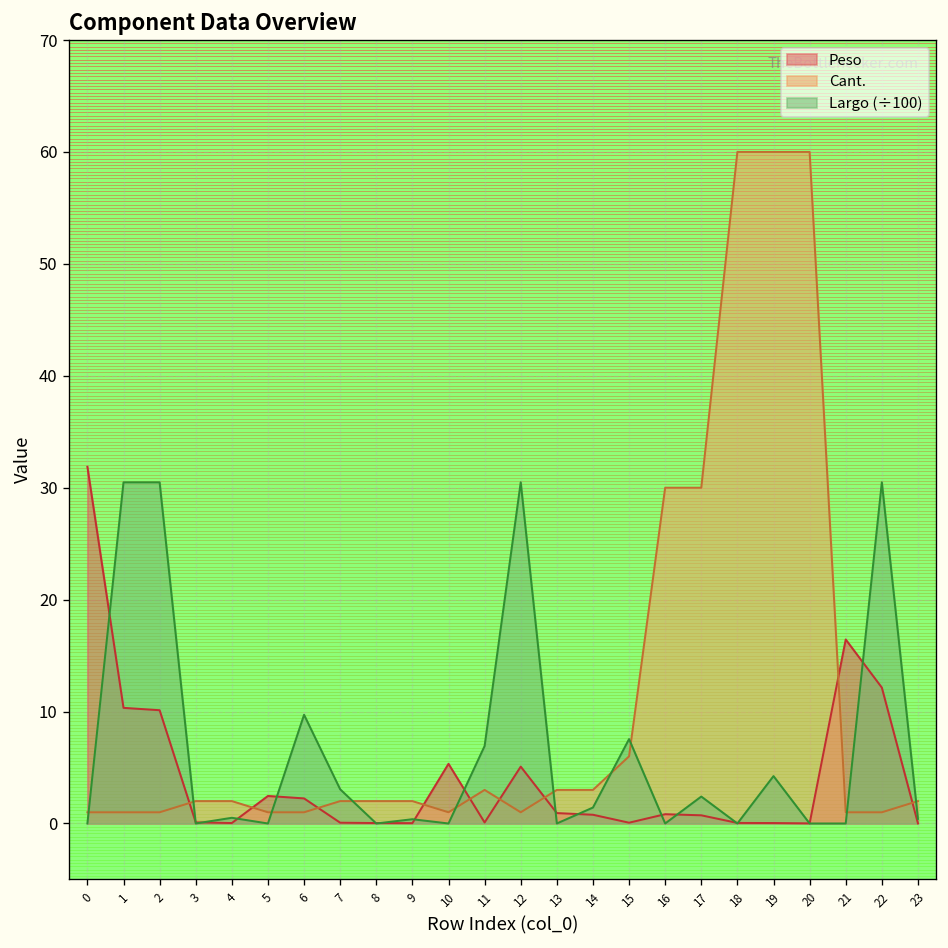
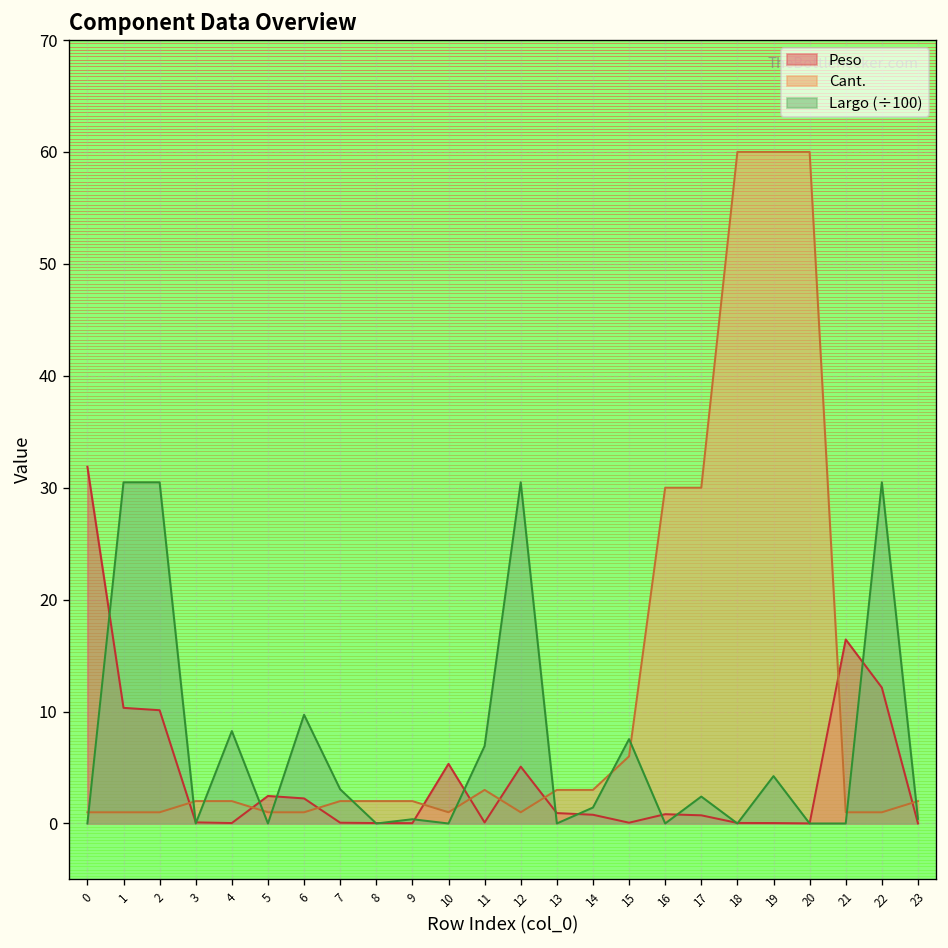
Largo (÷100), 4: 1 -> 8
